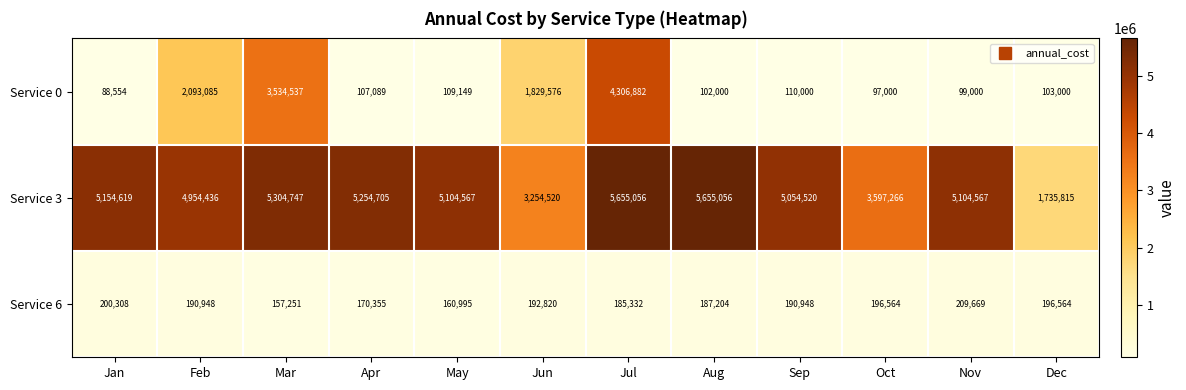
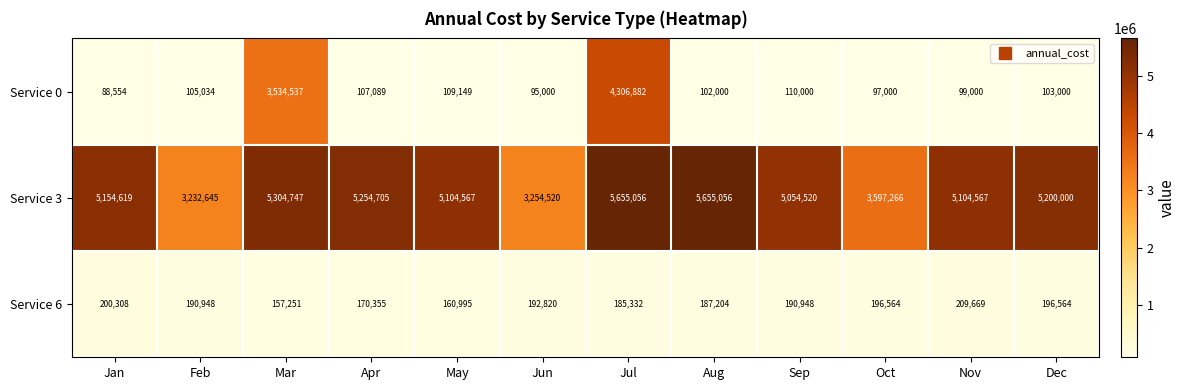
Service 0, Feb: 2,093,085 -> 105,034
Service 0, Jun: 1,829,576 -> 95,000
Service 3, Feb: 4,954,436 -> 3,232,645
Service 3, Dec: 1,735,815 -> 5,200,000
